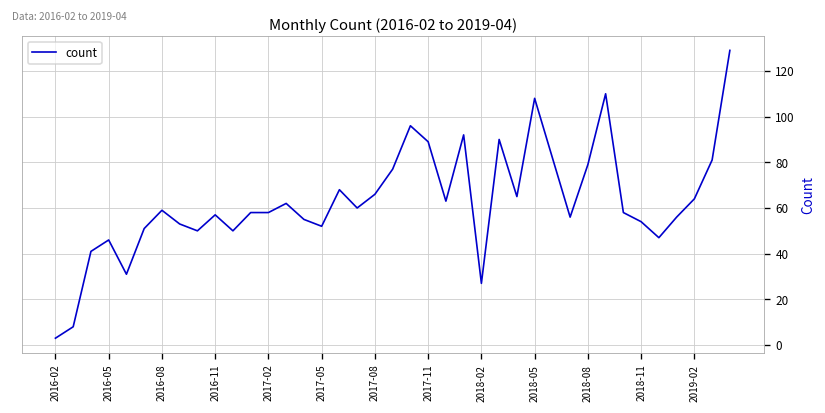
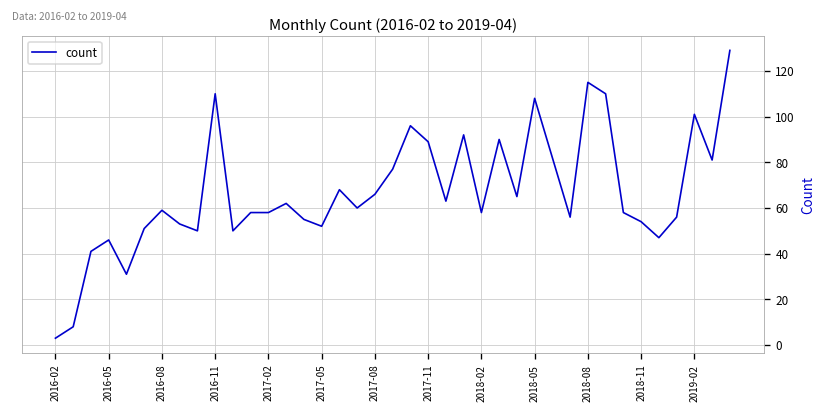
2016-11: 57 -> 110
2018-02: 27 -> 58
2018-08: 79 -> 115
2019-02: 64 -> 101
